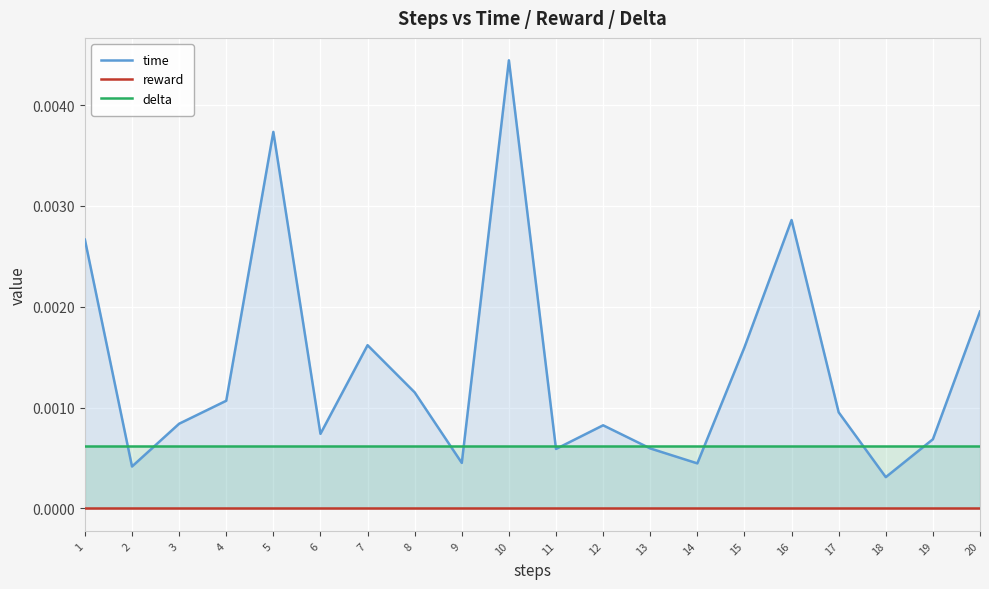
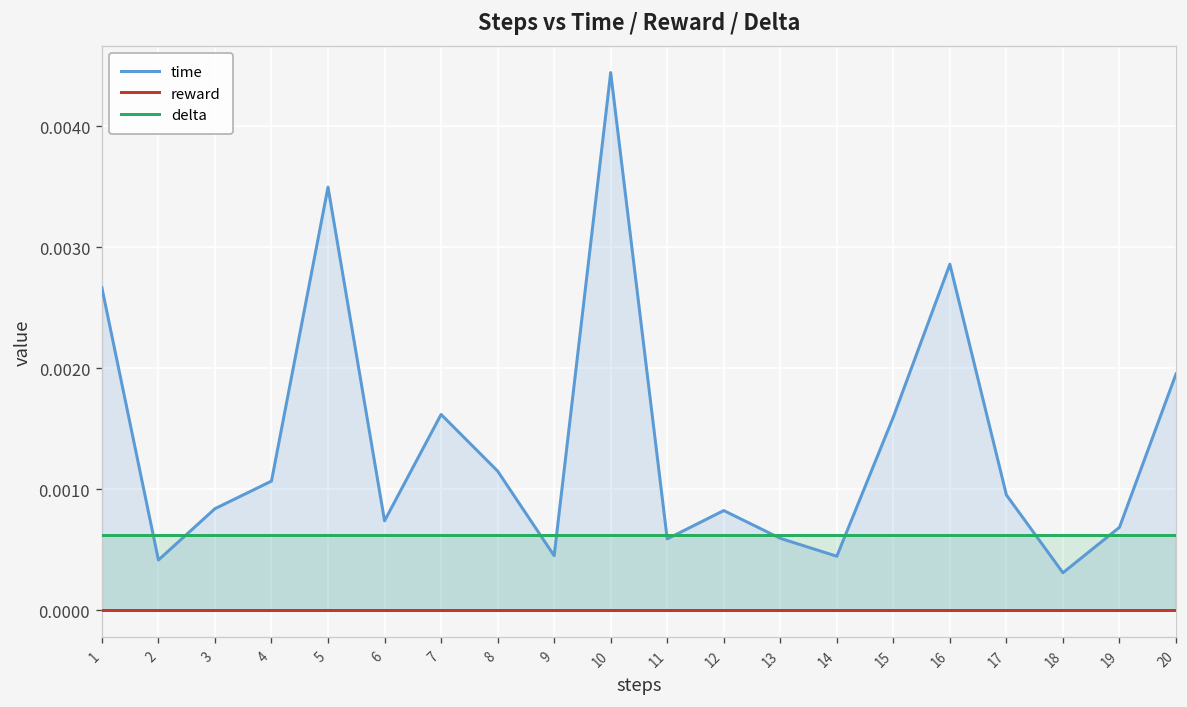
time, 5: 0.00373 -> 0.00350
